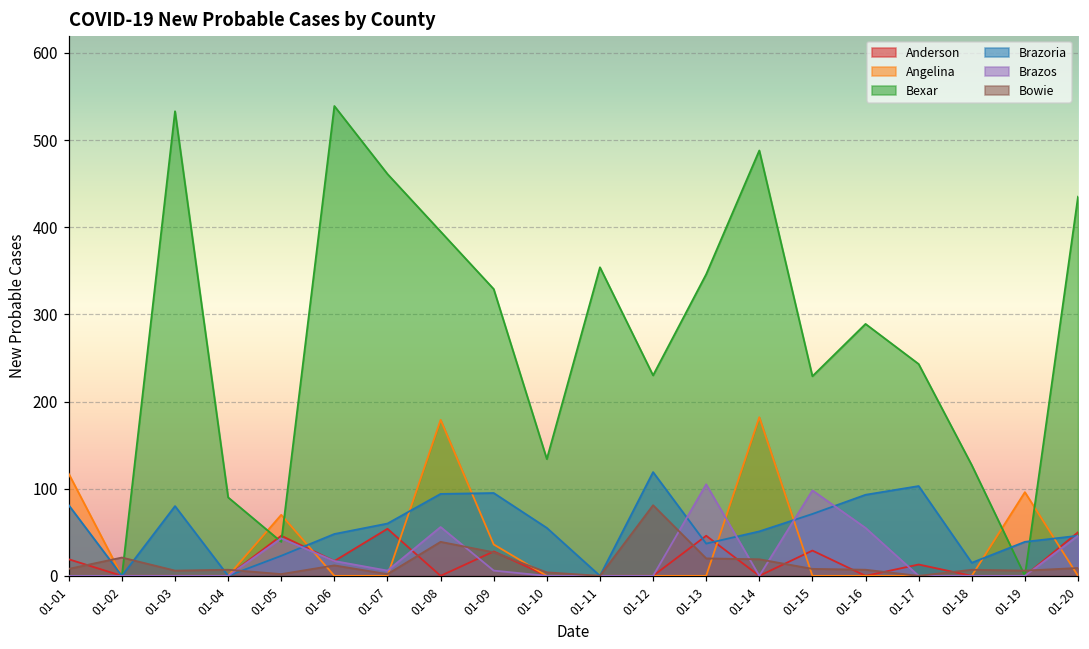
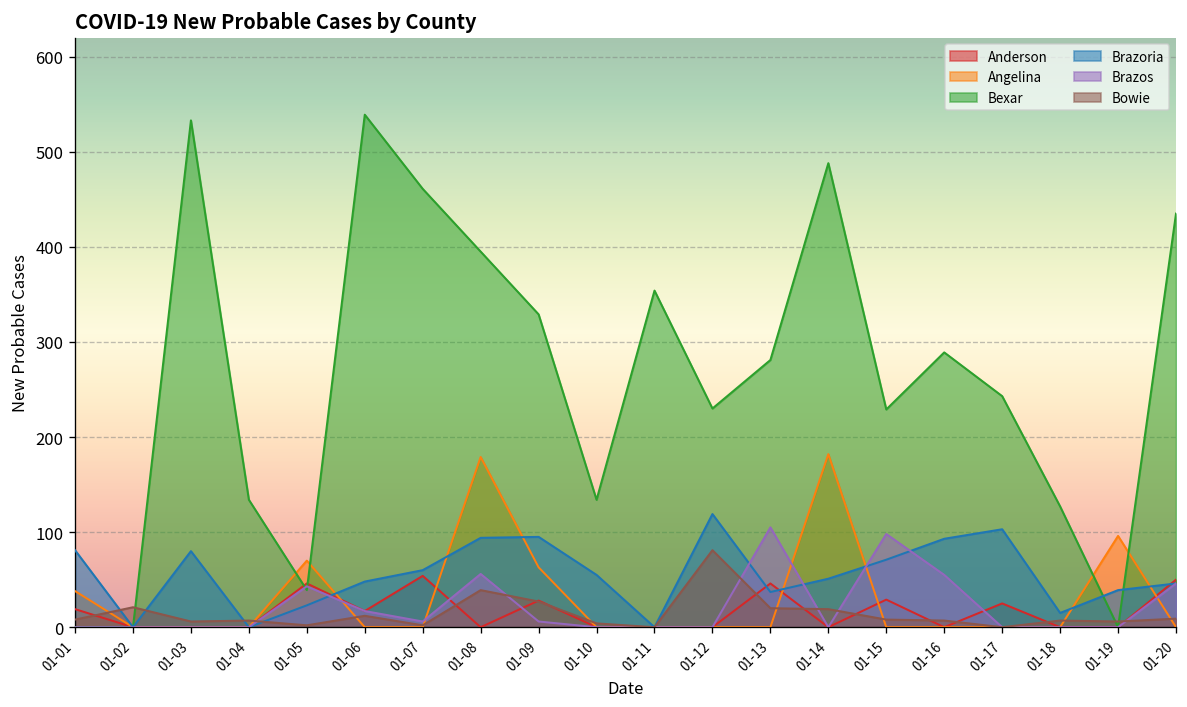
Angelina, 01-01: 120 -> 40
Bexar, 01-04: 90 -> 130
Angelina, 01-09: 40 -> 60
Bexar, 01-13: 350 -> 280
Anderson, 01-17: 10 -> 30
